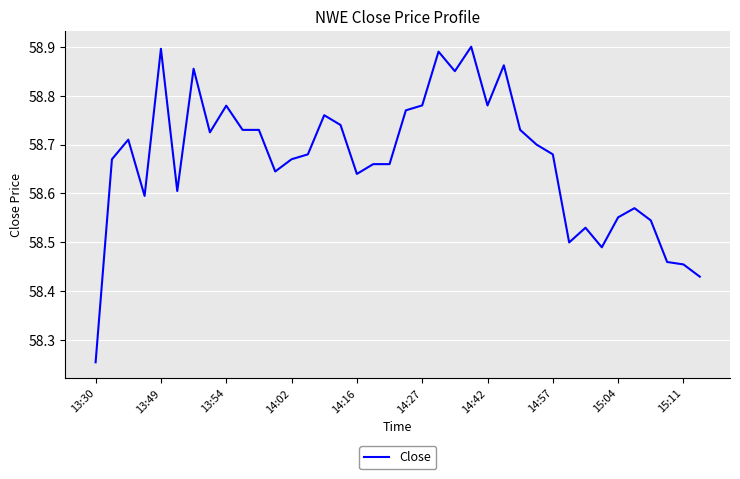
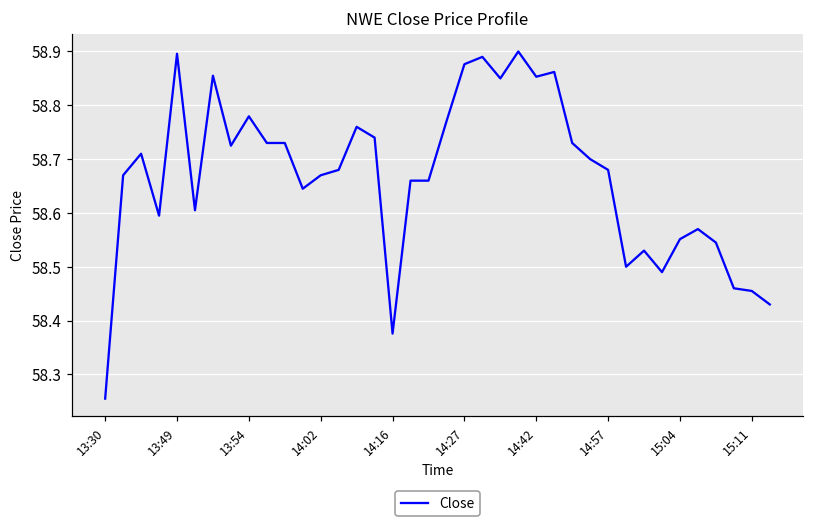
14:16: 58.64 -> 58.38
14:27: 58.78 -> 58.88
14:42: 58.78 -> 58.85
